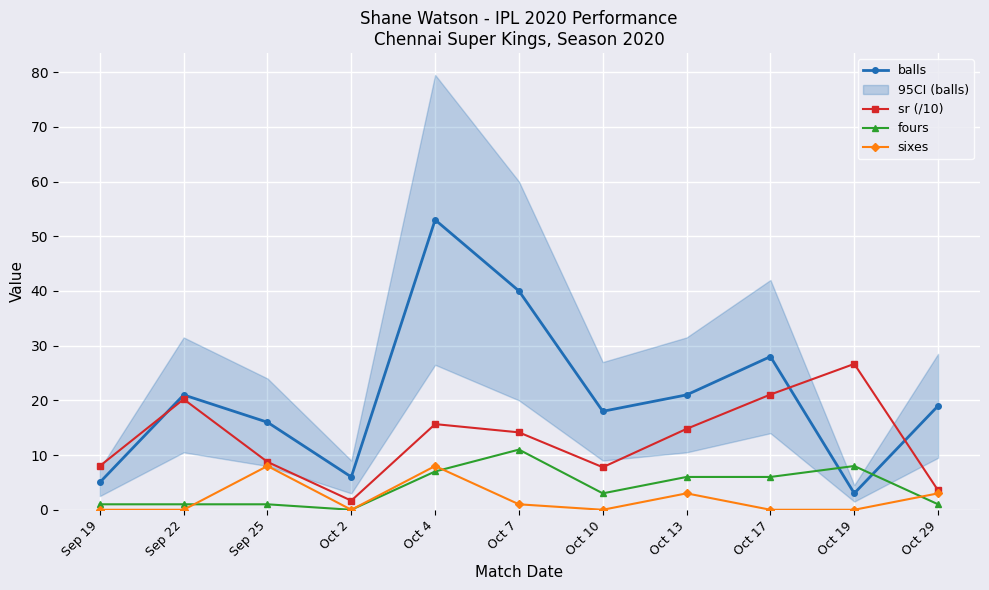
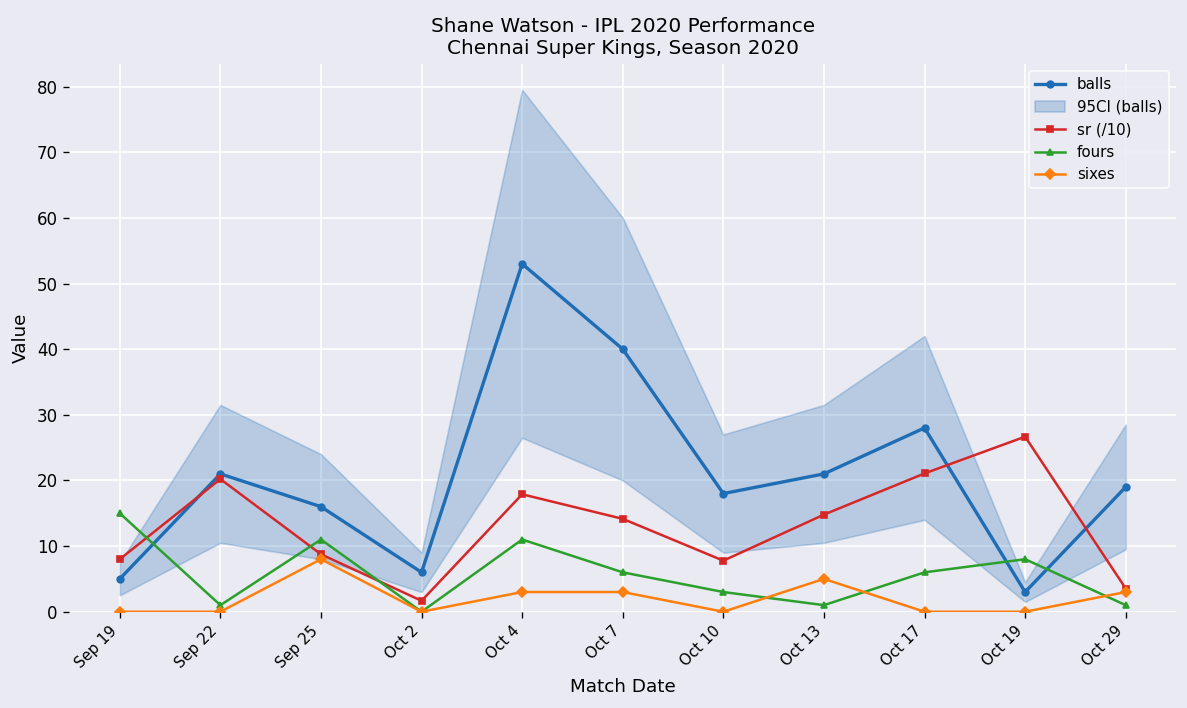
fours, Sep 19: 1 -> 15
fours, Sep 25: 1 -> 11
sr (/10), Oct 4: 16 -> 18
fours, Oct 4: 7 -> 11
sixes, Oct 4: 8 -> 3
fours, Oct 7: 11 -> 6
sixes, Oct 7: 1 -> 3
fours, Oct 13: 6 -> 1
sixes, Oct 13: 3 -> 5
